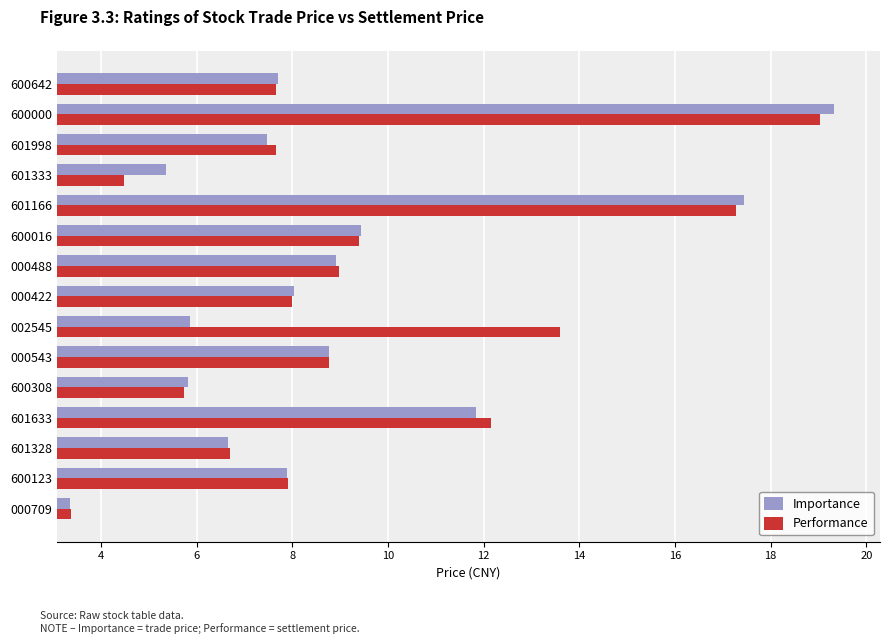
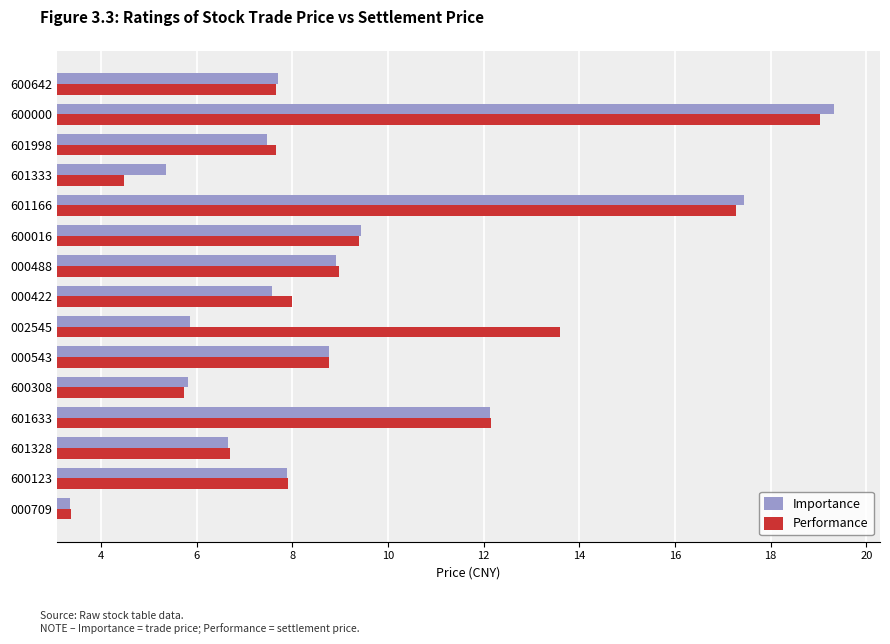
Importance, 000422: 8.0 -> 7.6
Importance, 601633: 11.8 -> 12.1
